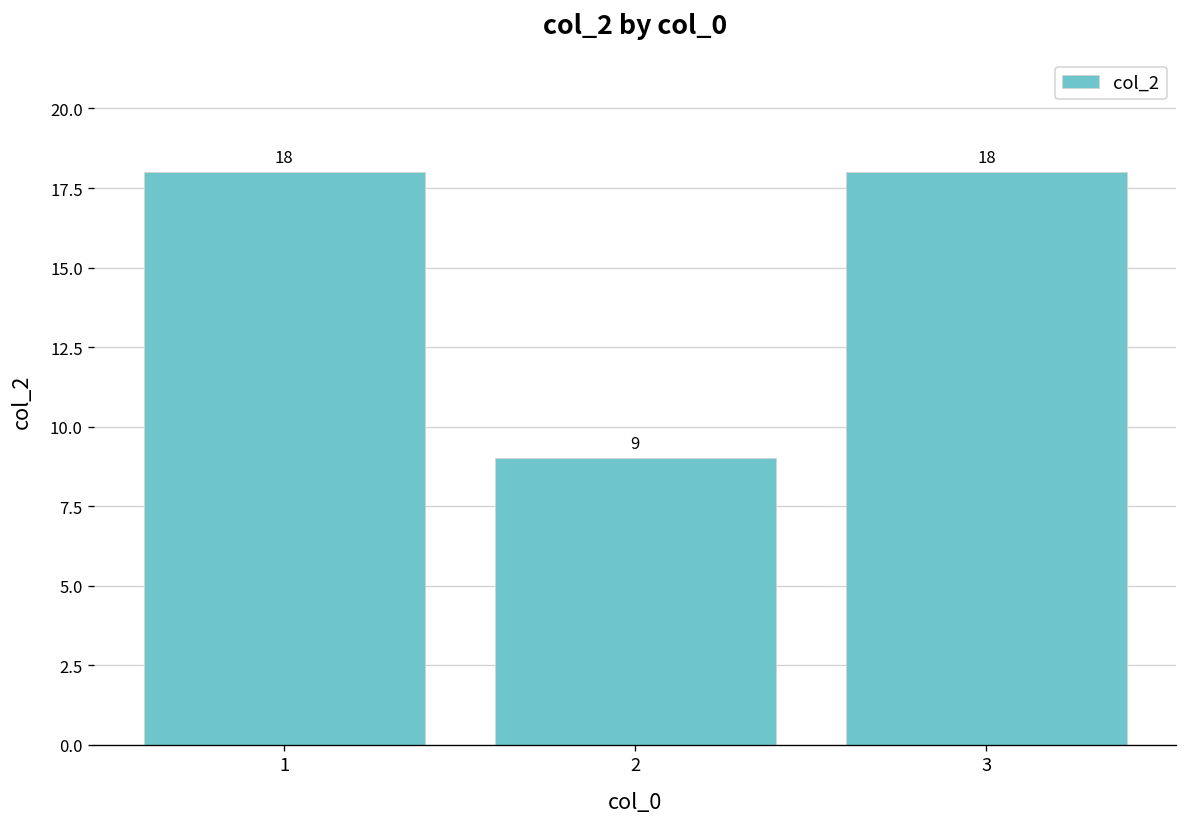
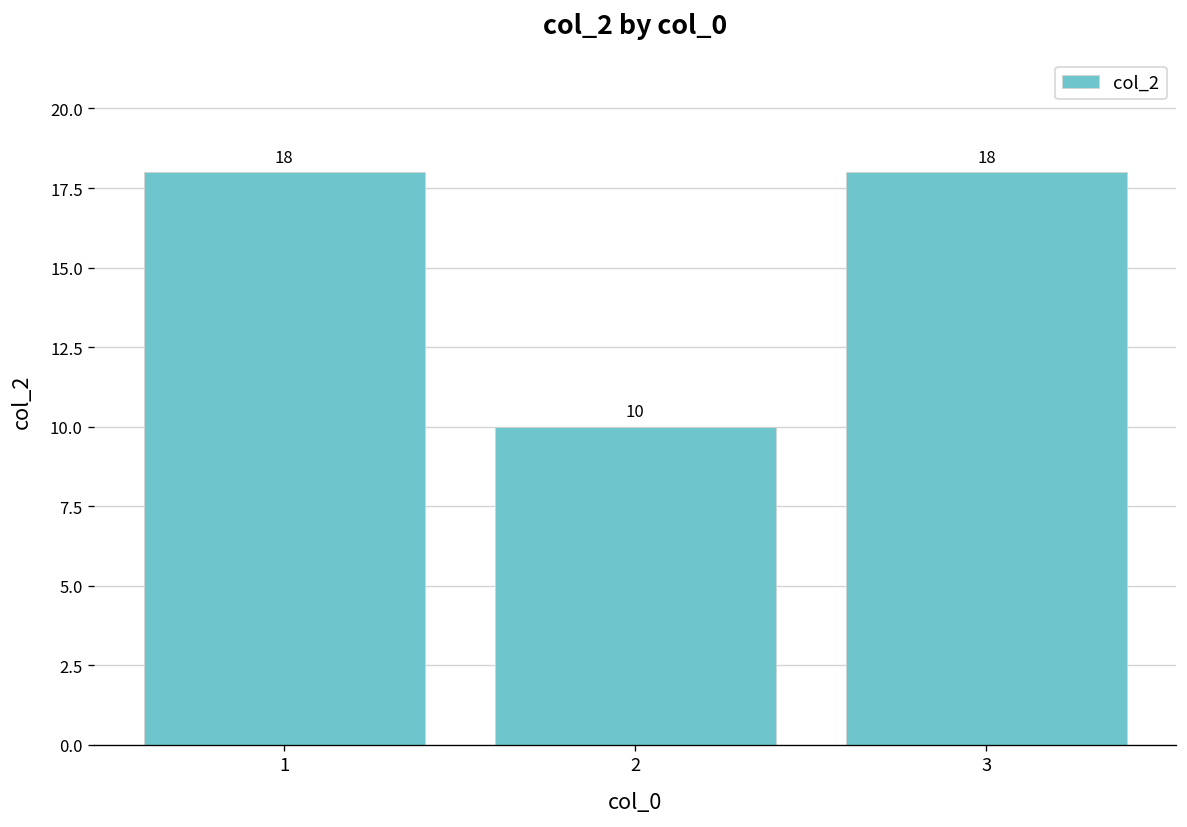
2: 9 -> 10
